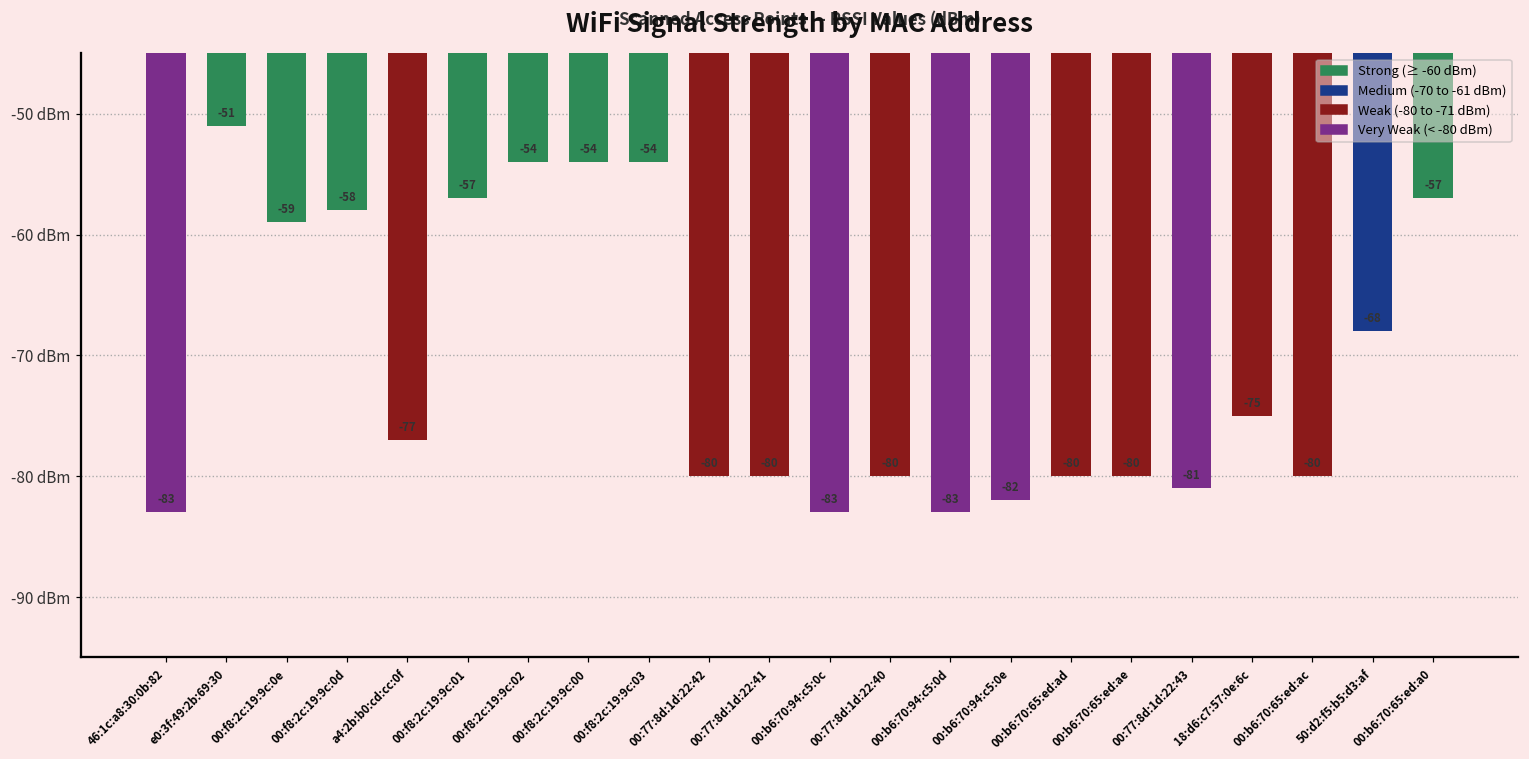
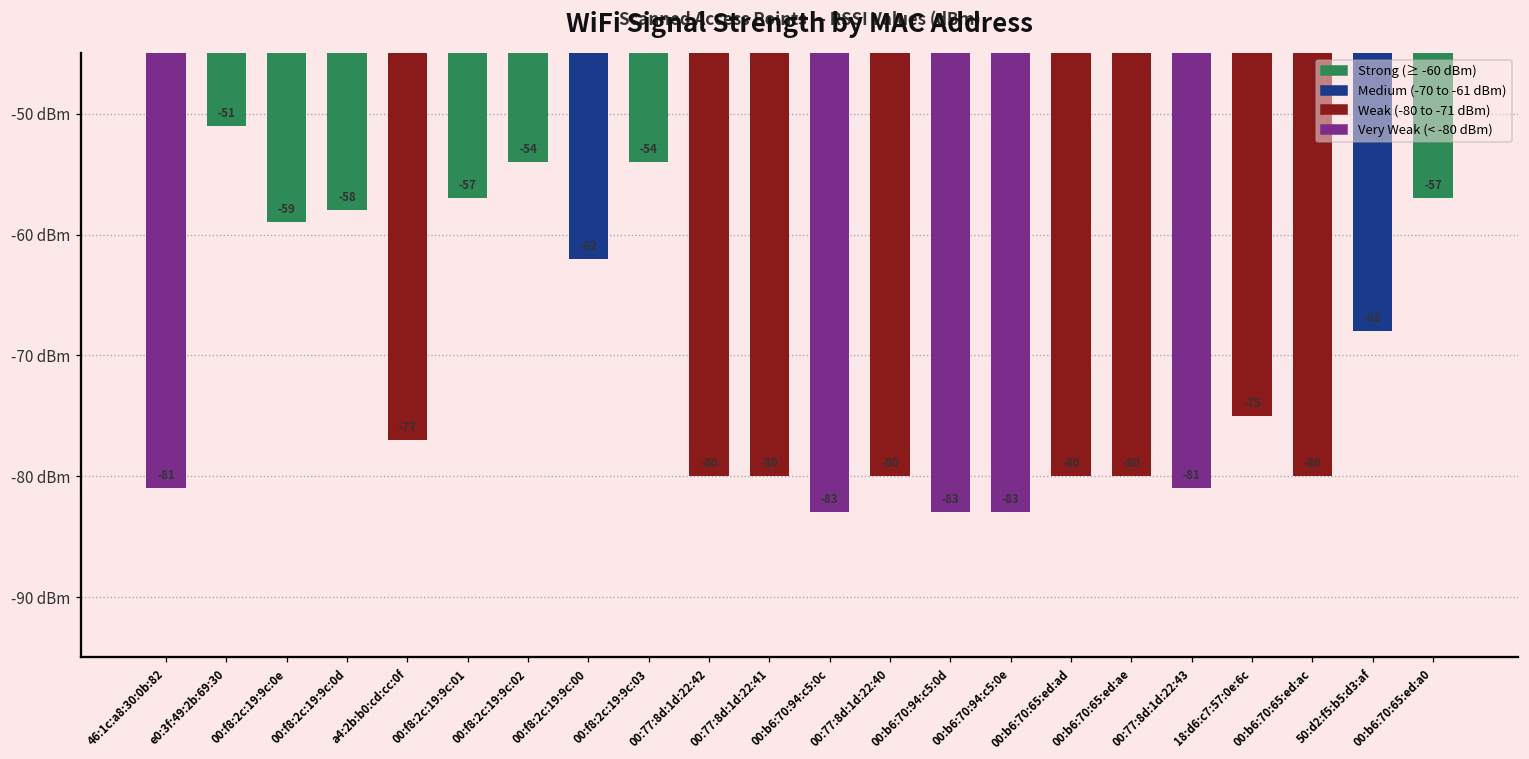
46:1c:a8:30:0b:82: -83 -> -81
00:f8:2c:19:9c:00: -54 -> -62
00:b6:70:94:c5:0e: -82 -> -83
